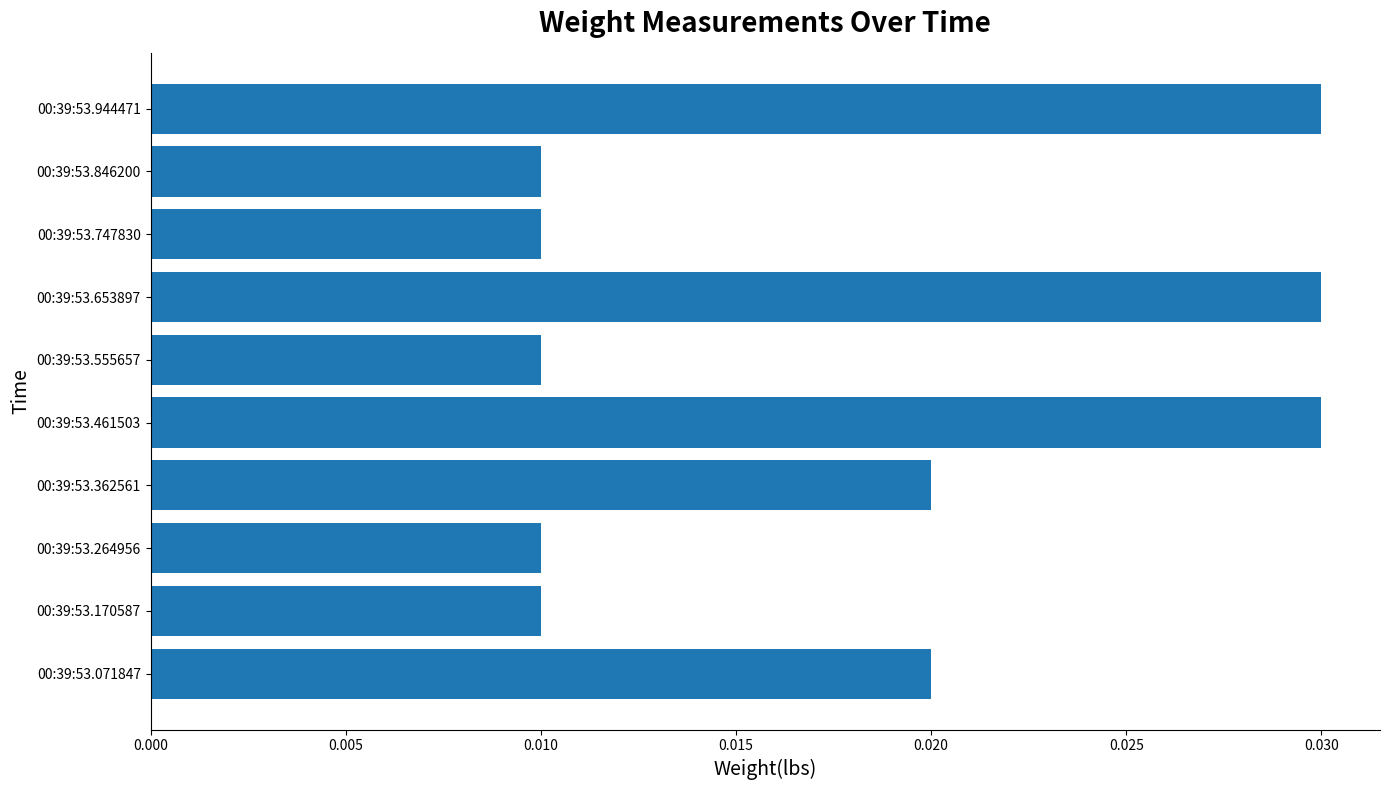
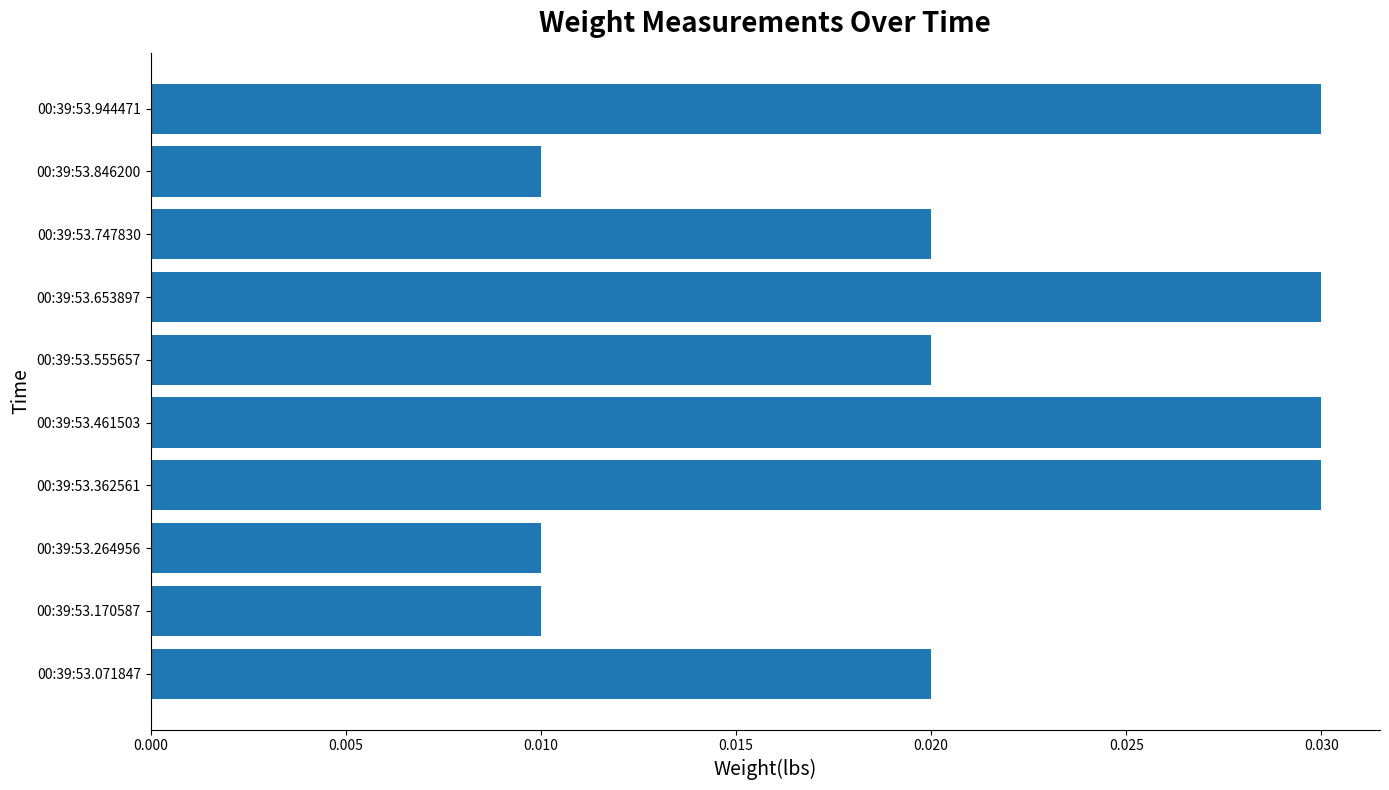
00:39:53.747830: 0.01 -> 0.02
00:39:53.555657: 0.01 -> 0.02
00:39:53.362561: 0.02 -> 0.03
